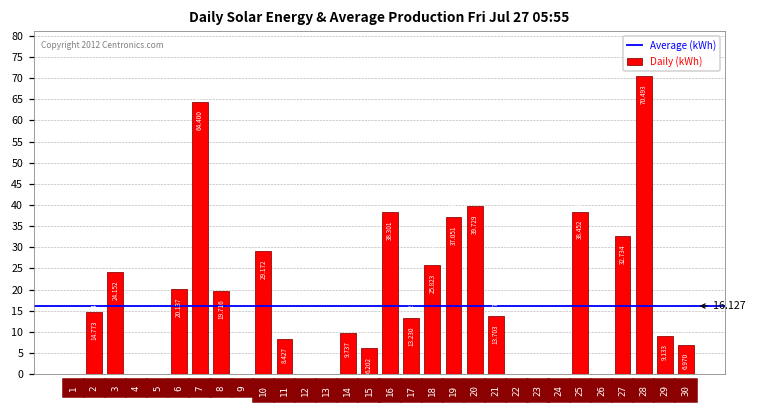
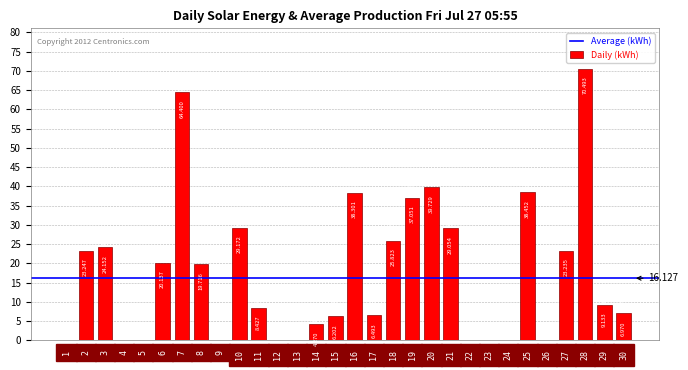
2: 14.773 -> 23.247
14: 9.737 -> 4.270
17: 13.230 -> 6.493
21: 13.703 -> 29.054
27: 32.734 -> 23.235
